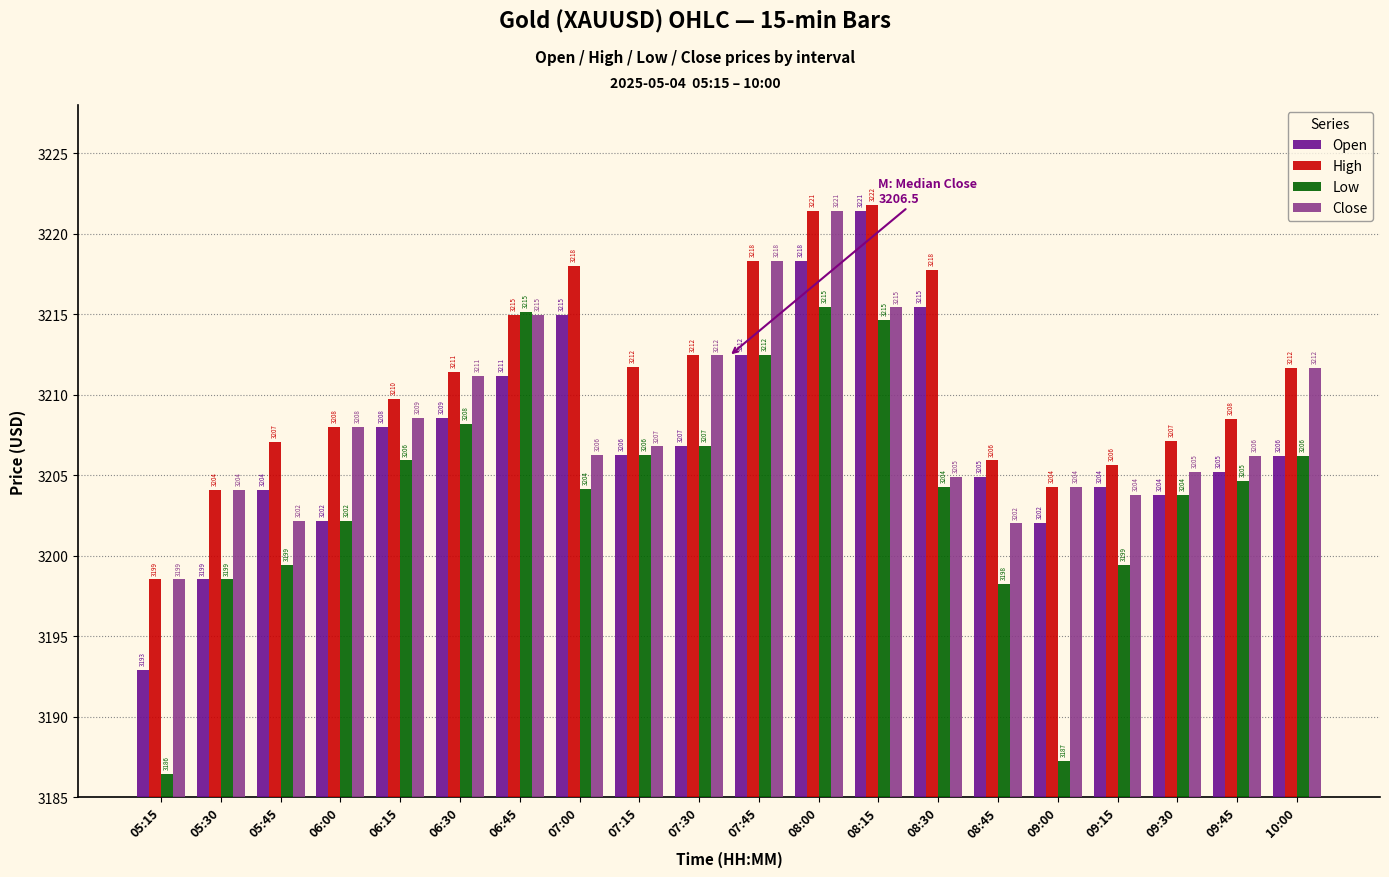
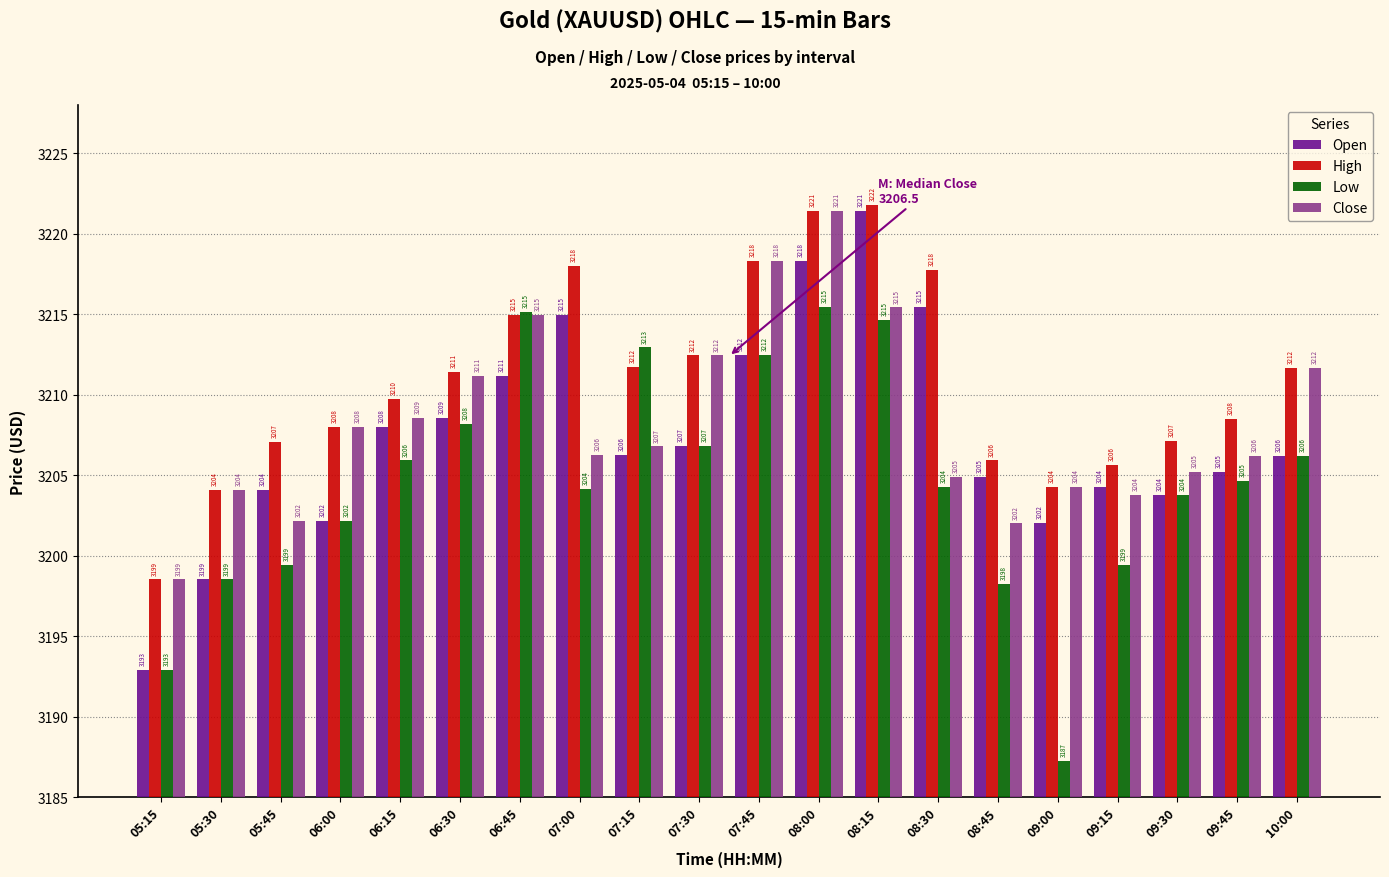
Low, 05:15: 3186 -> 3193
Low, 07:15: 3206 -> 3213
